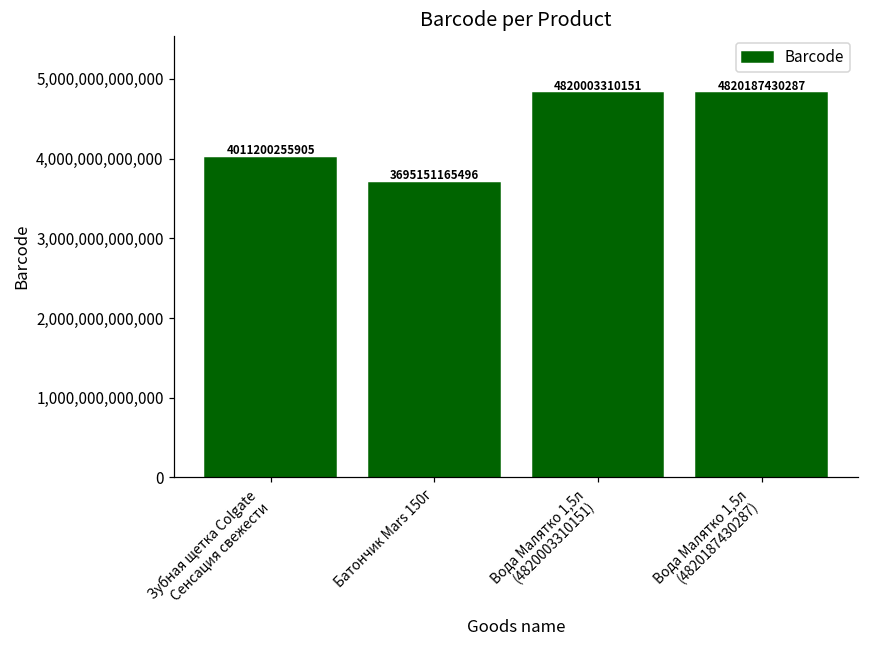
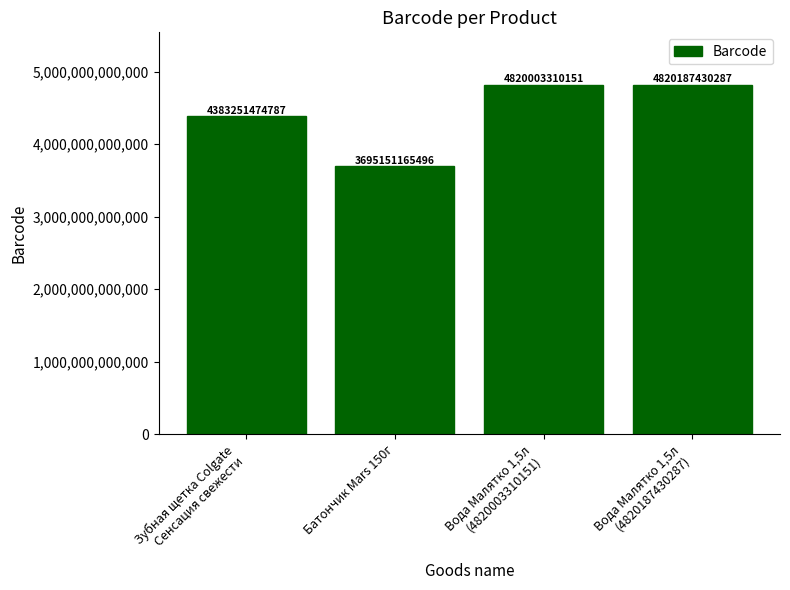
Зубная щетка Colgate Сенсация свежести: 4011200255905 -> 4383251474787
